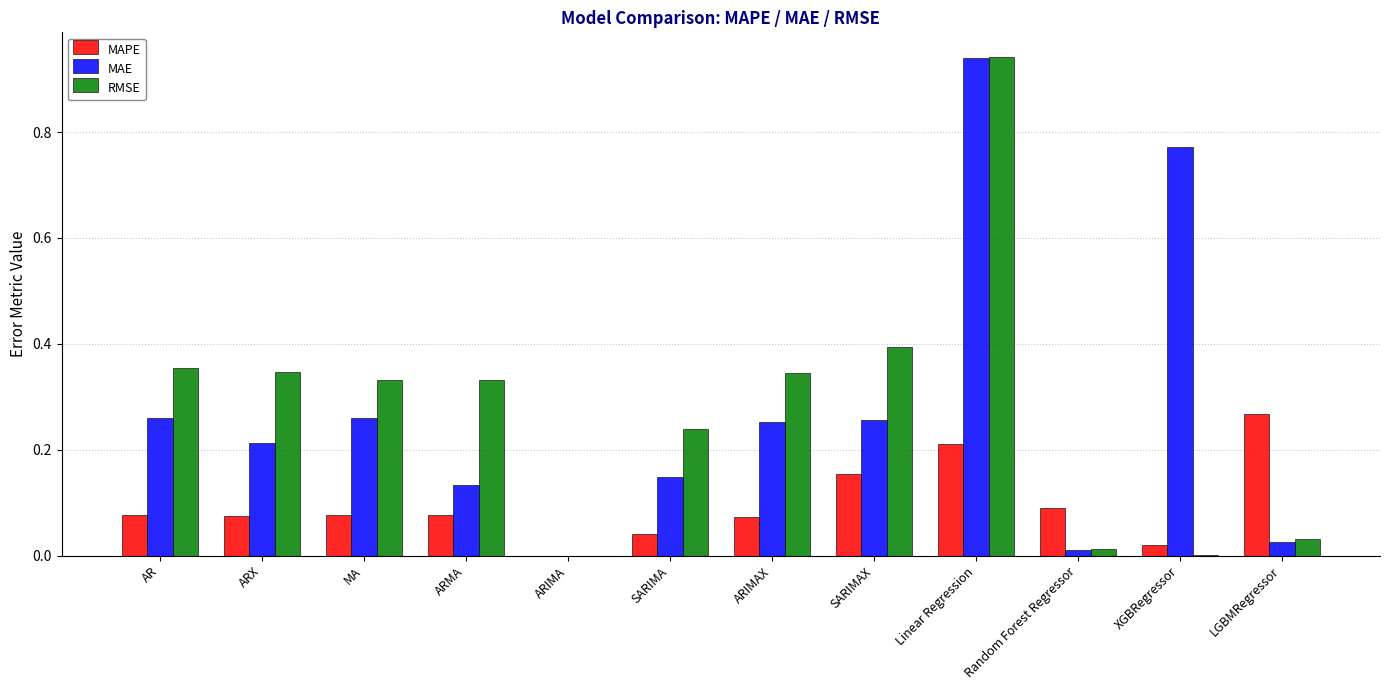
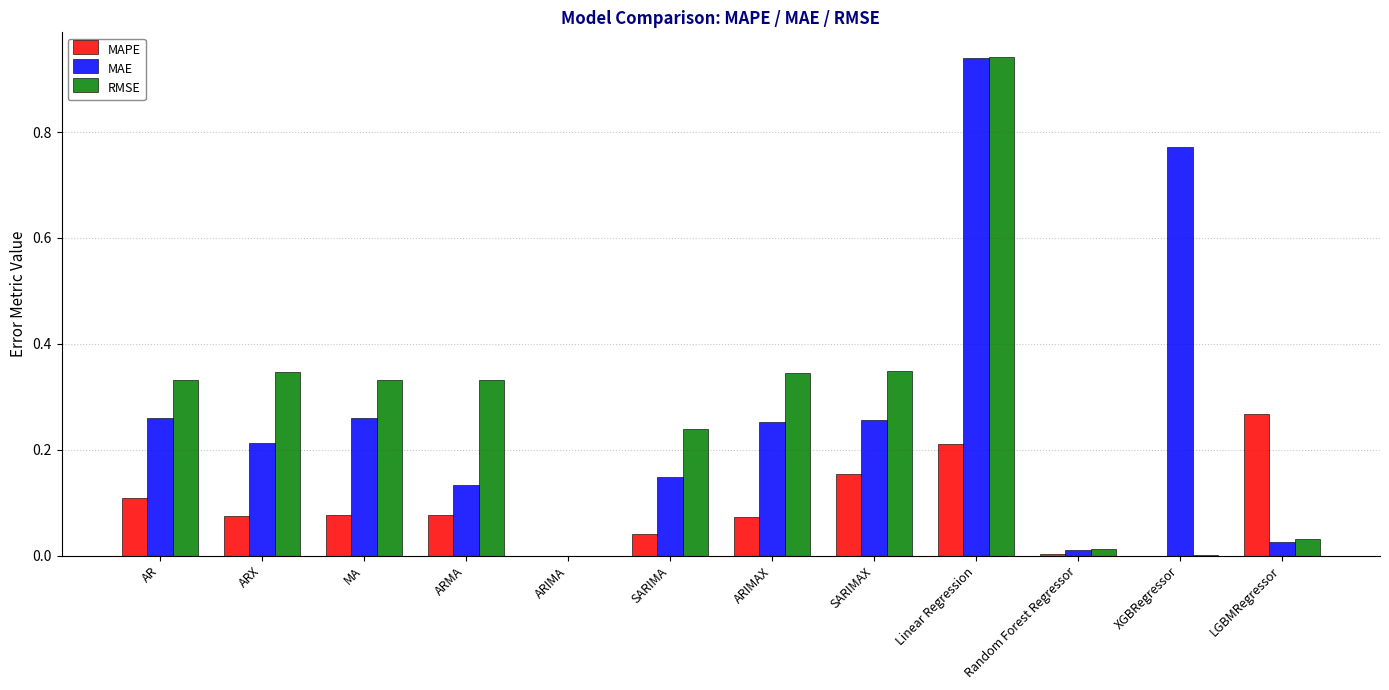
MAPE, AR: 0.08 -> 0.11
RMSE, AR: 0.36 -> 0.33
RMSE, SARIMAX: 0.39 -> 0.35
MAPE, Random Forest Regressor: 0.09 -> 0.00
MAPE, XGBRegressor: 0.02 -> 0.00
